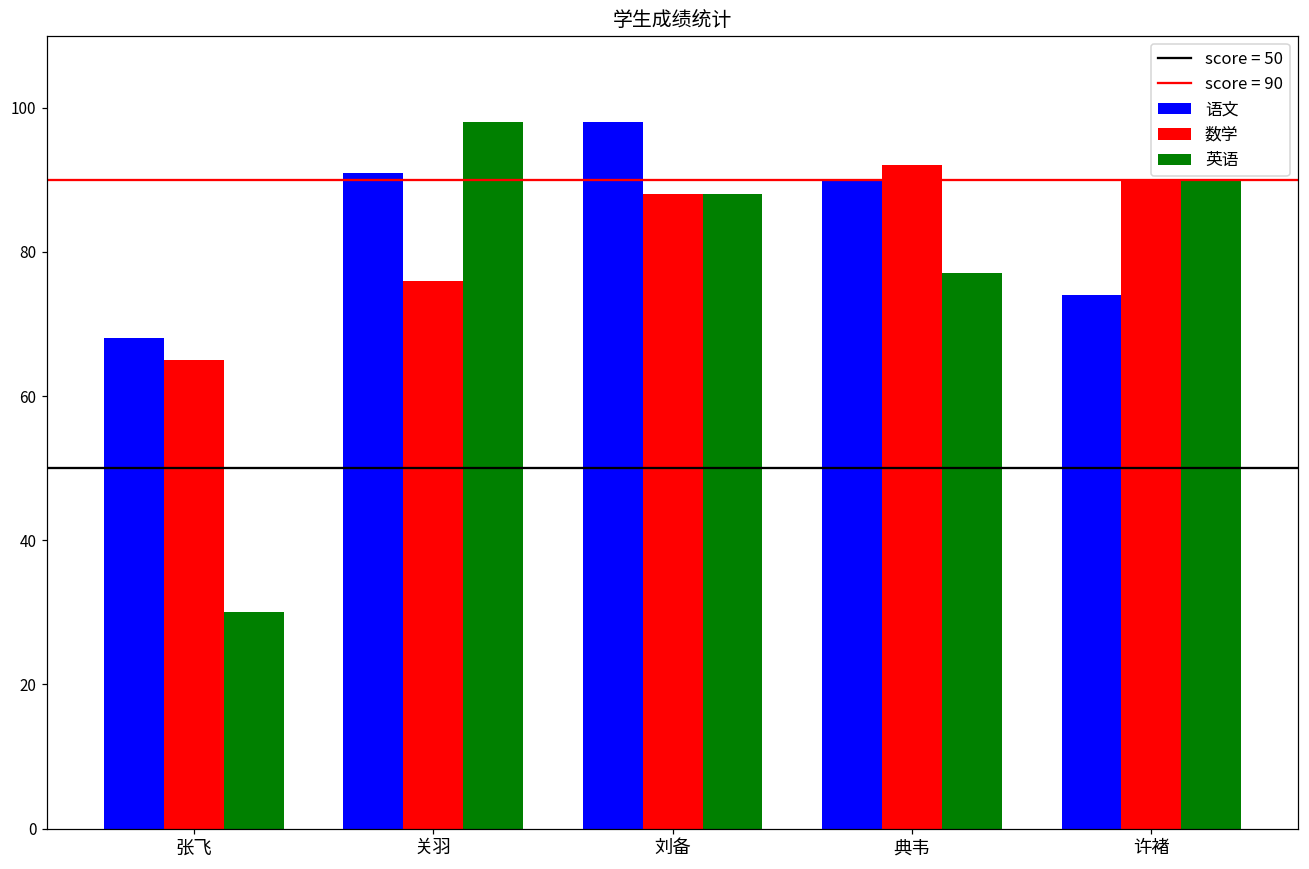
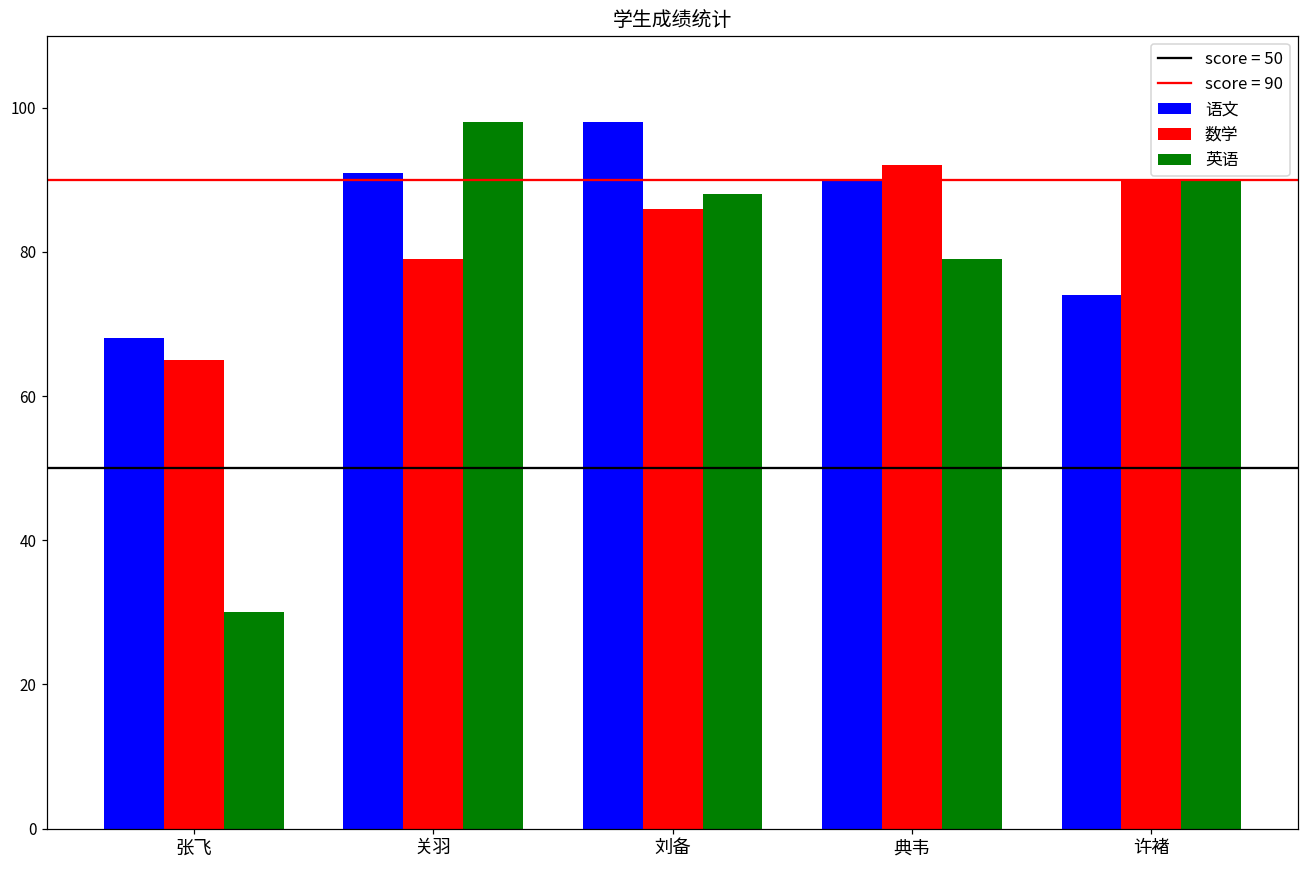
数学, 关羽: 76 -> 79
数学, 刘备: 88 -> 86
英语, 典韦: 77 -> 79
